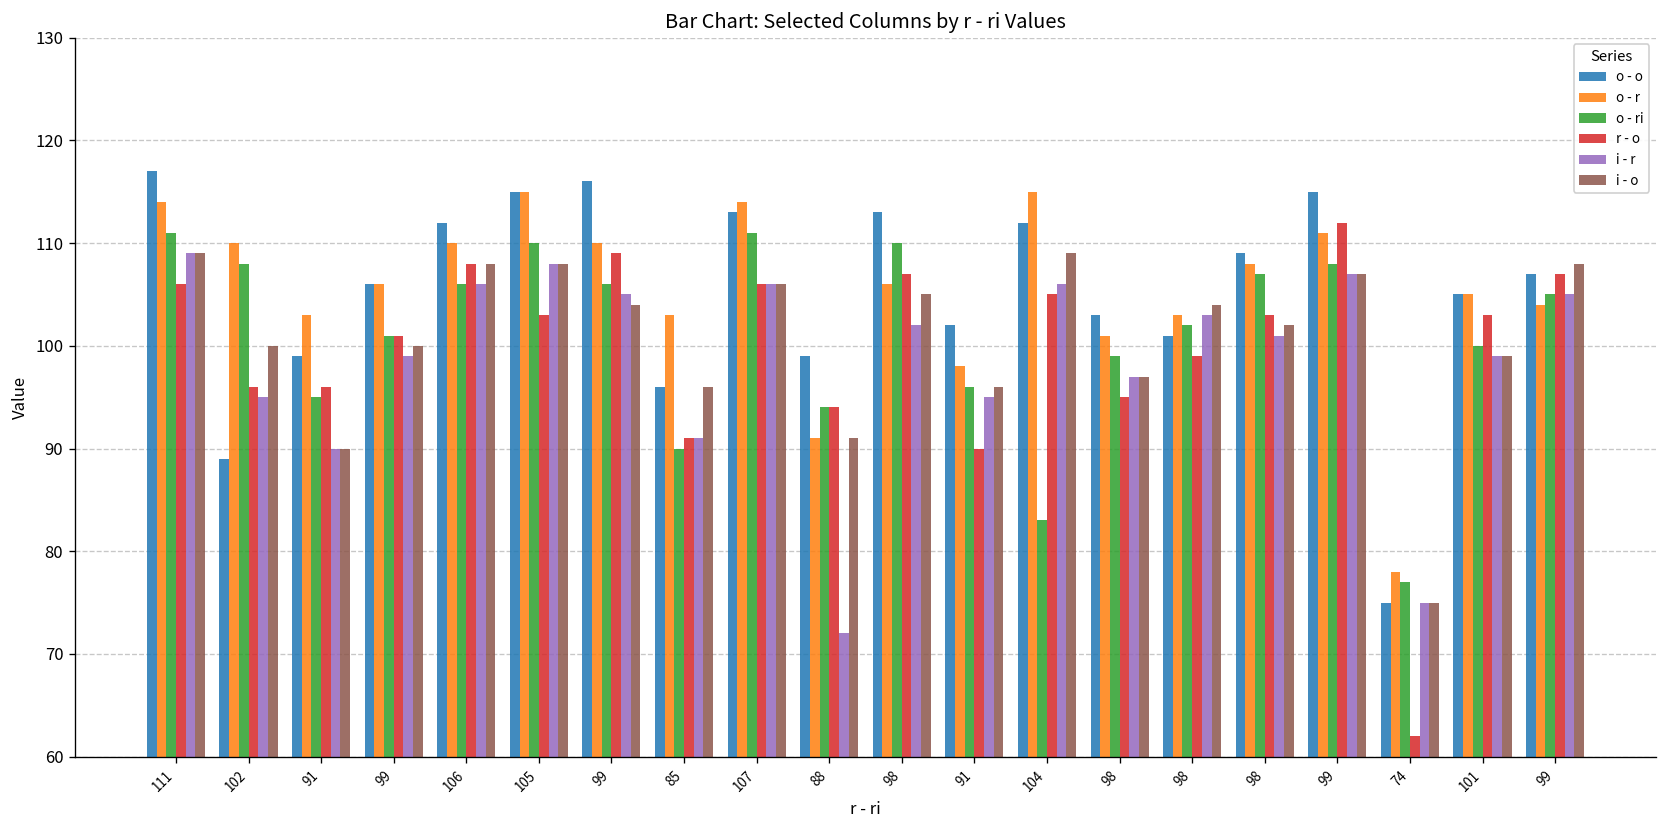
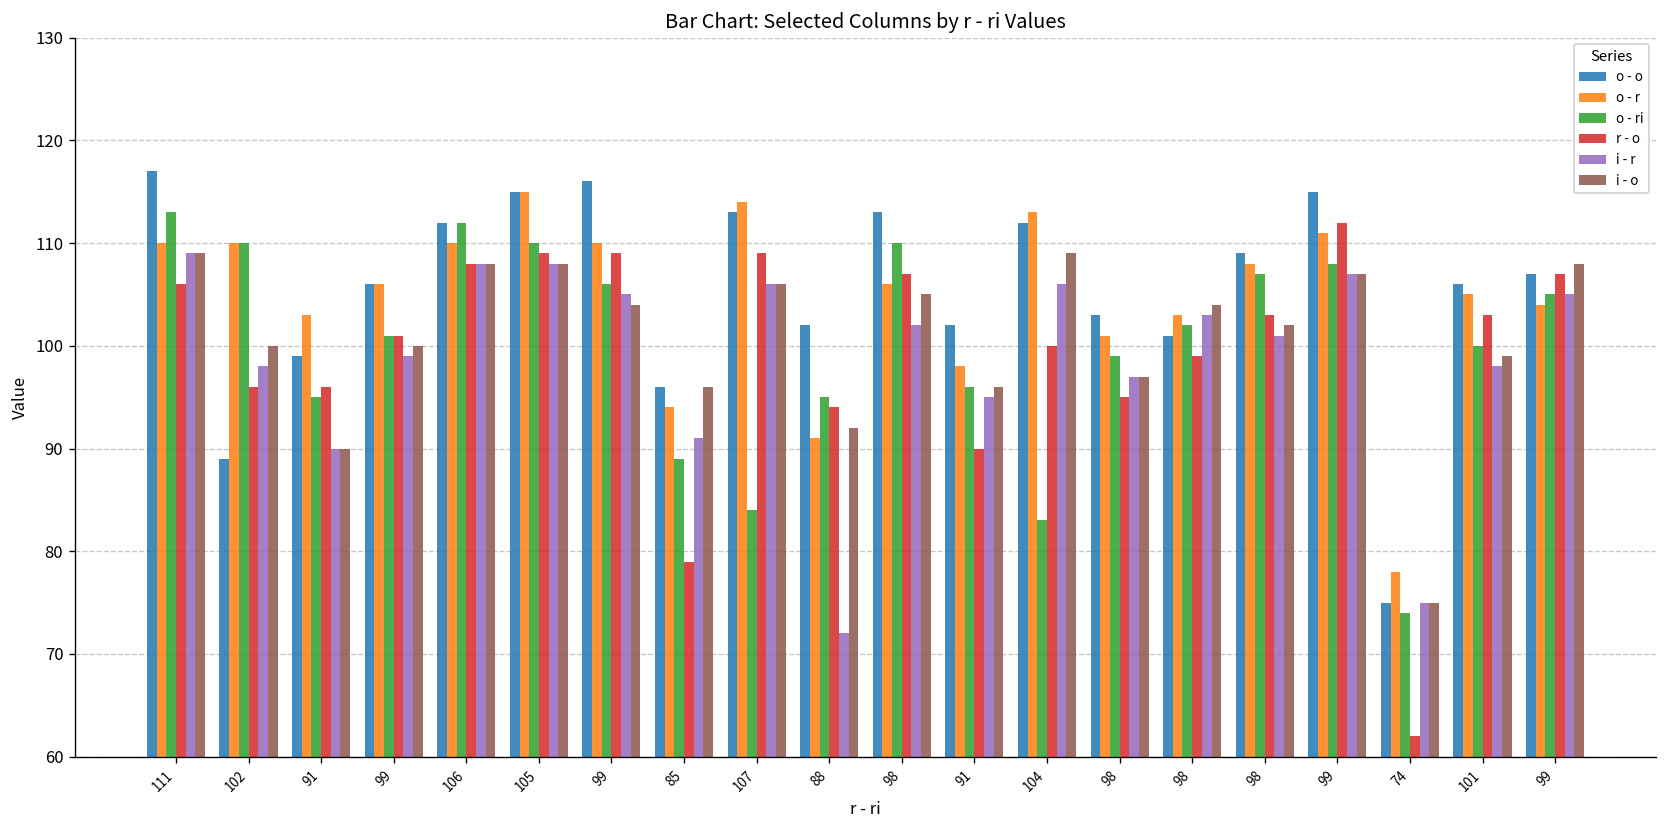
o - r, 111: 114 -> 110
o - ri, 111: 111 -> 113
o - ri, 102: 108 -> 110
i - r, 102: 95 -> 98
o - ri, 106: 106 -> 112
i - r, 106: 106 -> 108
r - o, 105: 103 -> 109
o - r, 85: 103 -> 94
o - ri, 85: 90 -> 89
r - o, 85: 91 -> 79
o - ri, 107: 111 -> 84
r - o, 107: 106 -> 109
o - o, 88: 99 -> 102
o - ri, 88: 94 -> 95
i - o, 88: 91 -> 92
o - r, 104: 115 -> 113
r - o, 104: 105 -> 100
o - ri, 74: 77 -> 74
o - o, 101: 105 -> 106
i - r, 101: 99 -> 98
